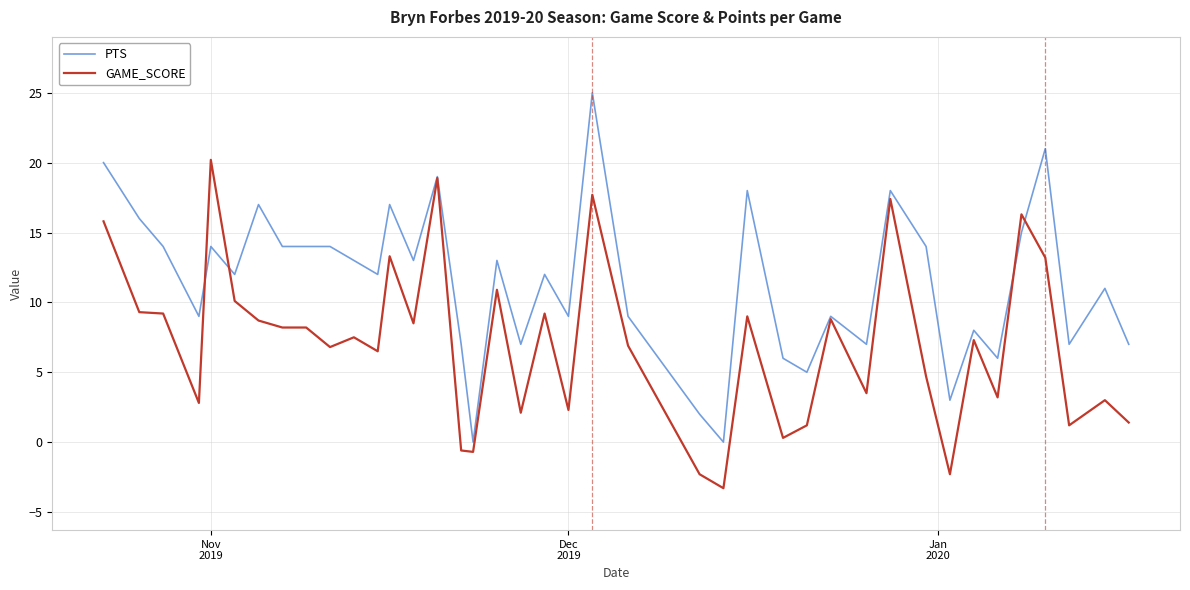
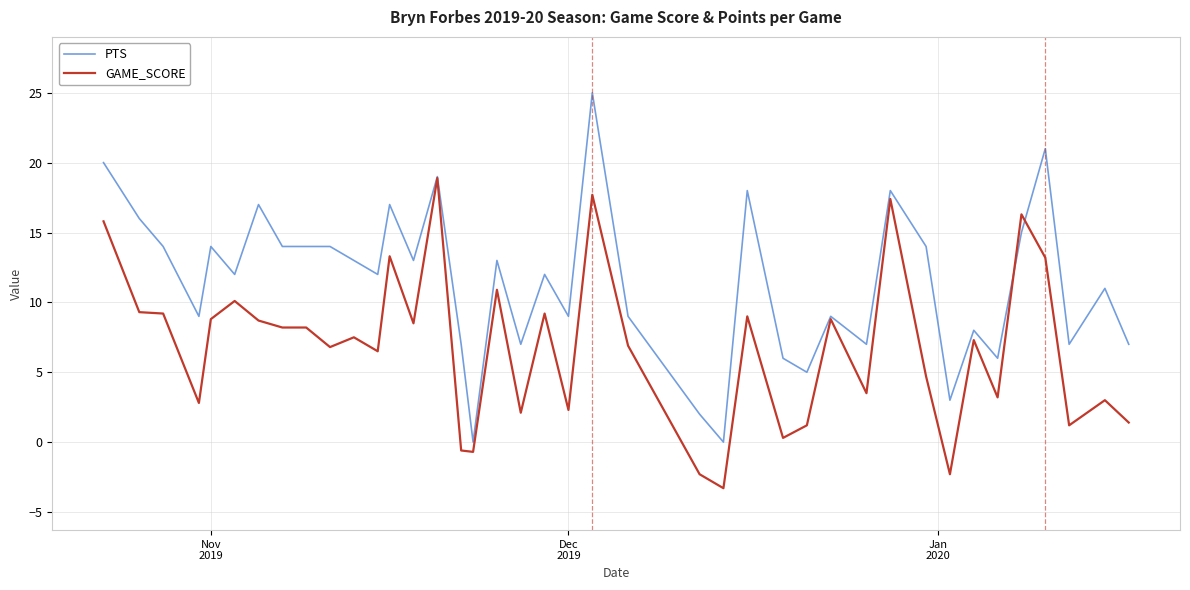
GAME_SCORE, Nov 2019: 20.2 -> 8.8
